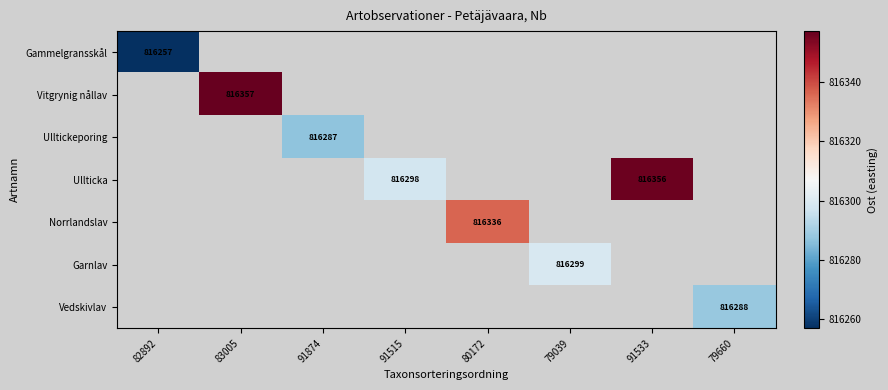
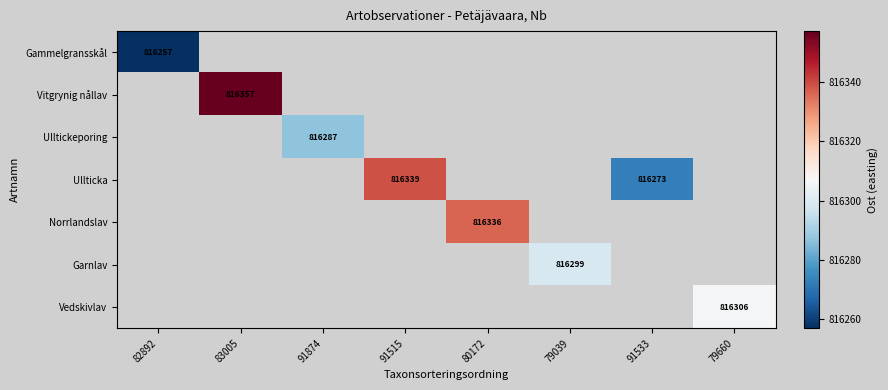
Ullticka, 91515: 816298 -> 816339
Ullticka, 91533: 816356 -> 816273
Vedskivlav, 79660: 816288 -> 816306
